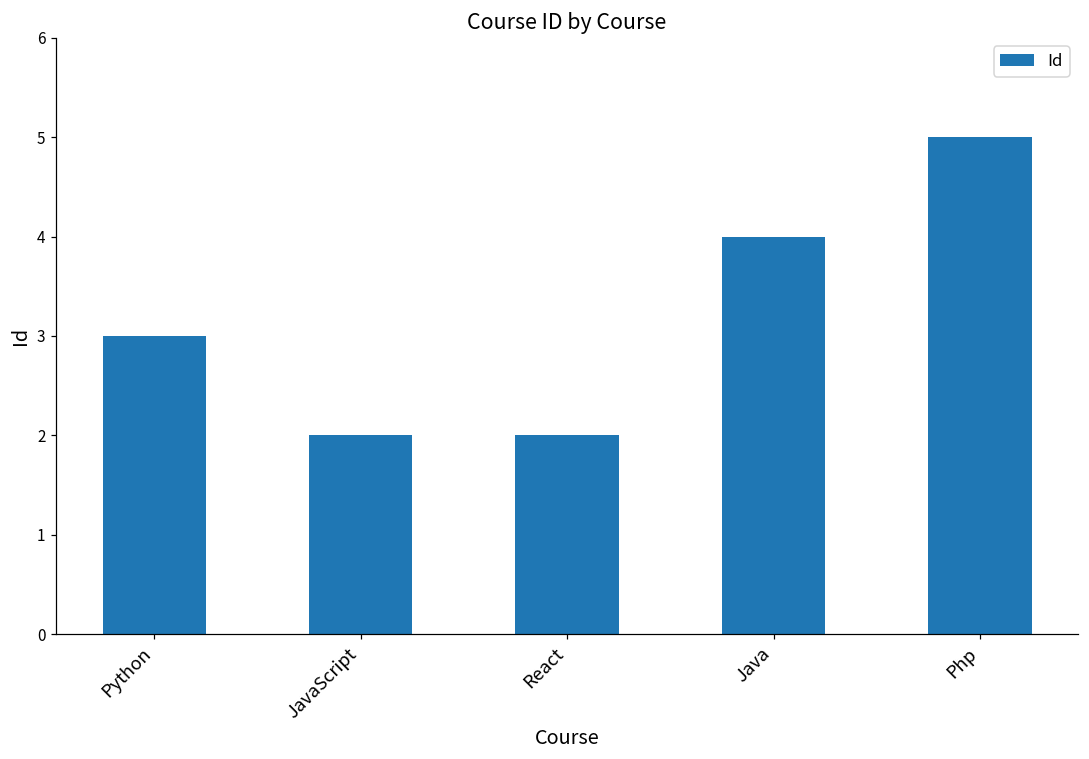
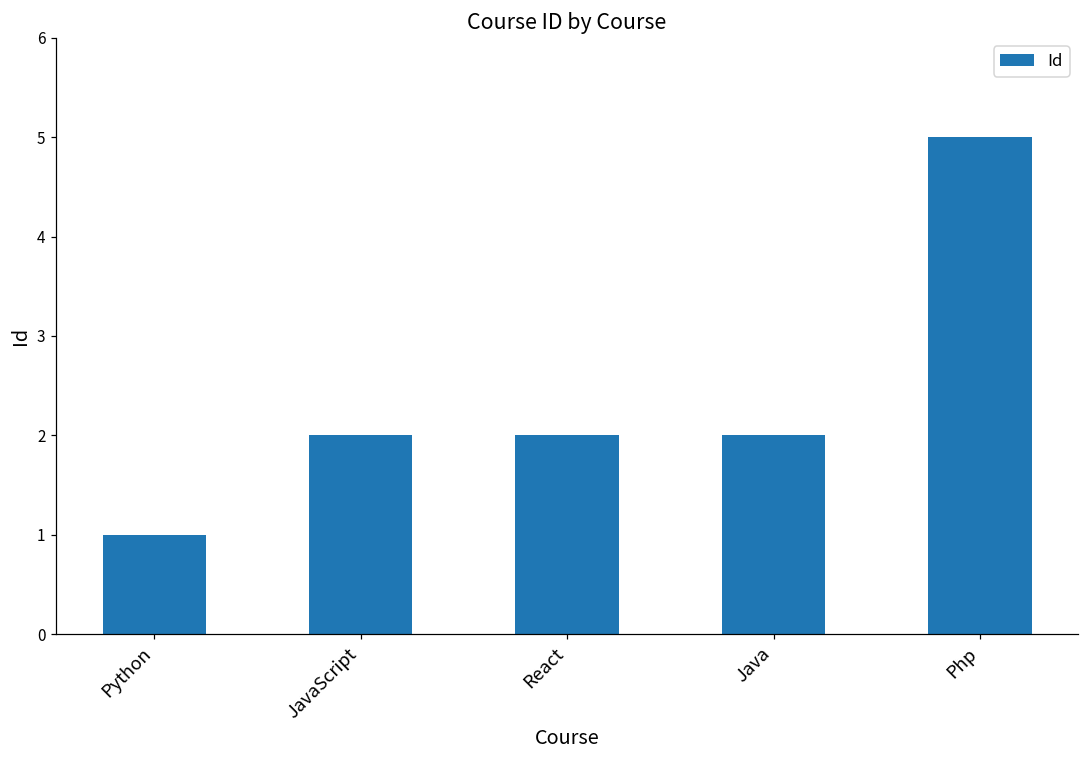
Python: 3 -> 1
Java: 4 -> 2
